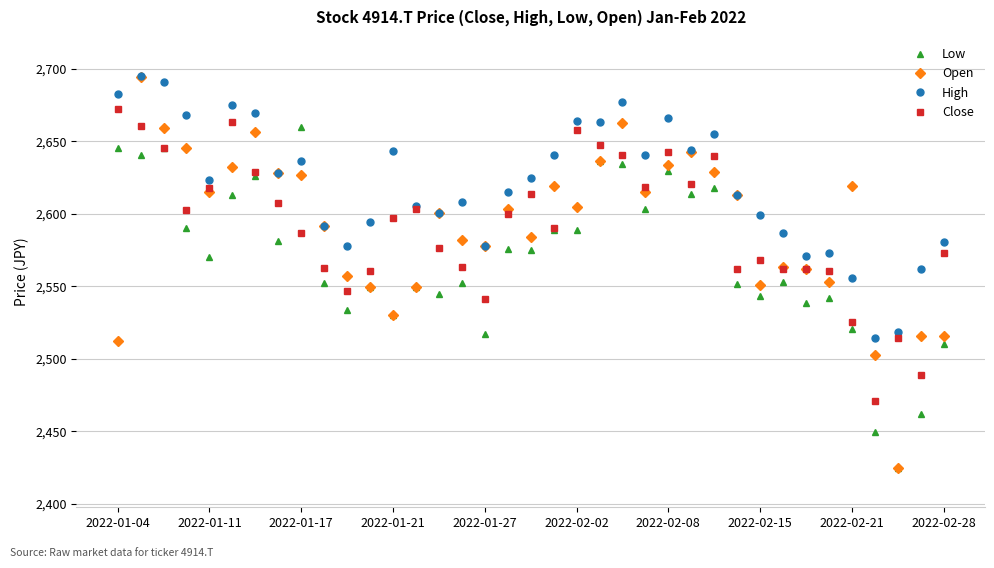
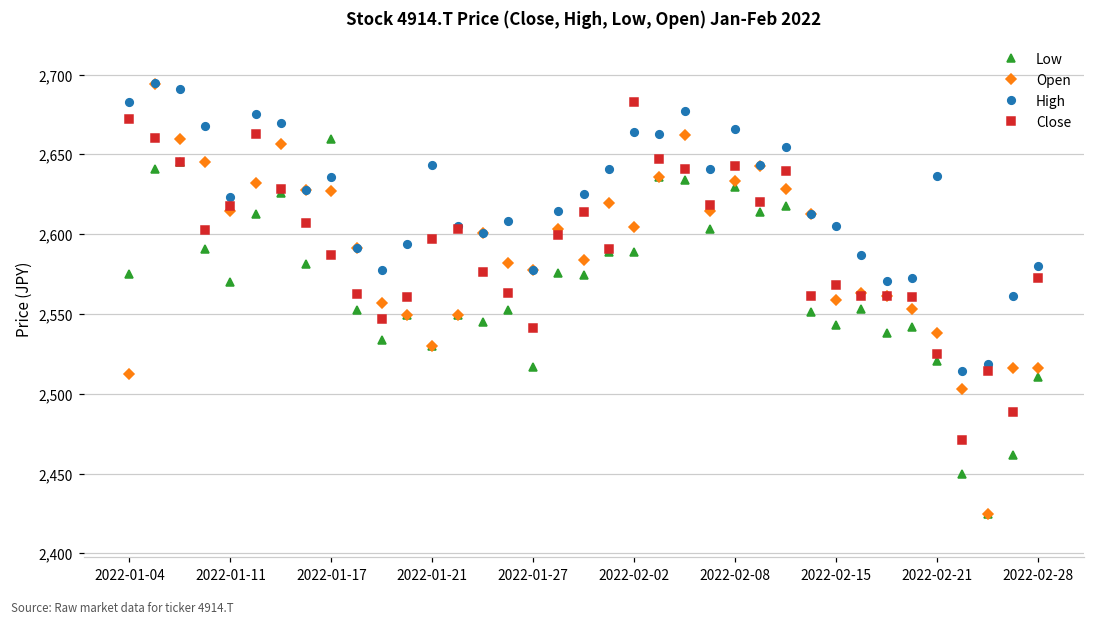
Low, 2022-01-04: 2,645 -> 2,575
Close, 2022-02-02: 2,658 -> 2,683
Open, 2022-02-15: 2,551 -> 2,559
High, 2022-02-15: 2,599 -> 2,605
Open, 2022-02-21: 2,619 -> 2,538
High, 2022-02-21: 2,556 -> 2,637
